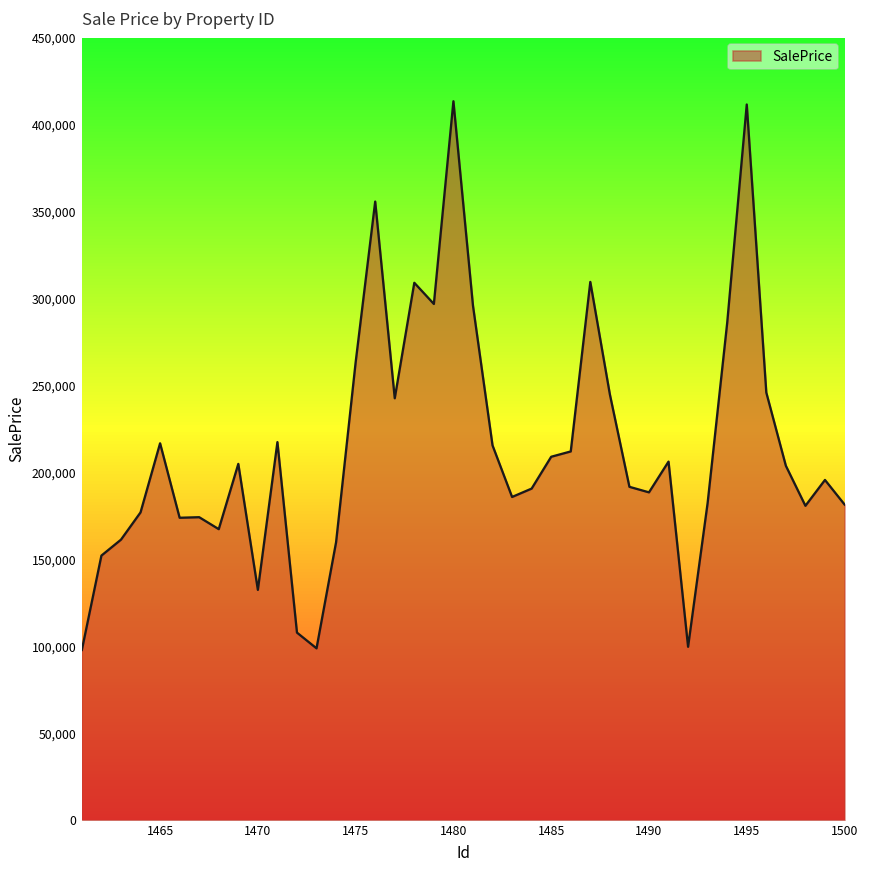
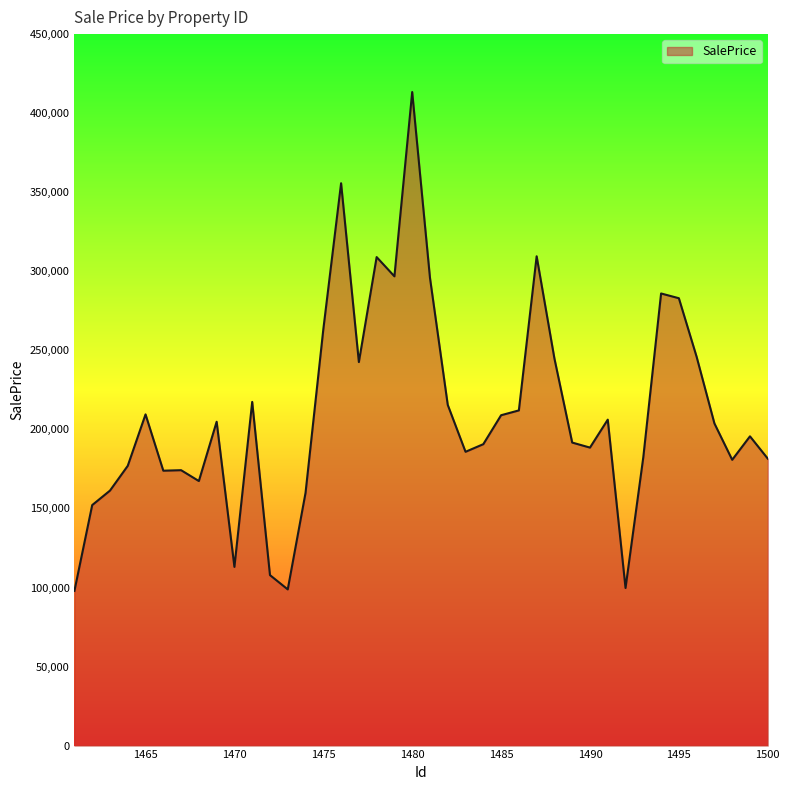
1465: 217,000 -> 209,000
1470: 132,000 -> 113,000
1495: 411,000 -> 283,000
